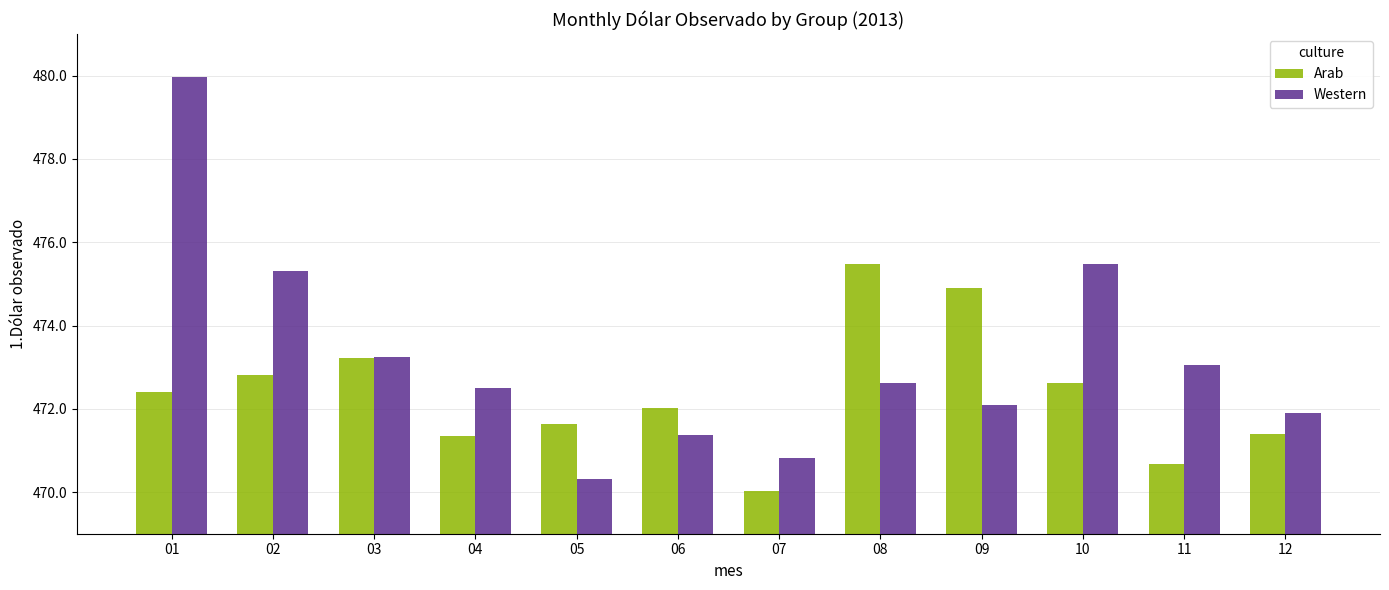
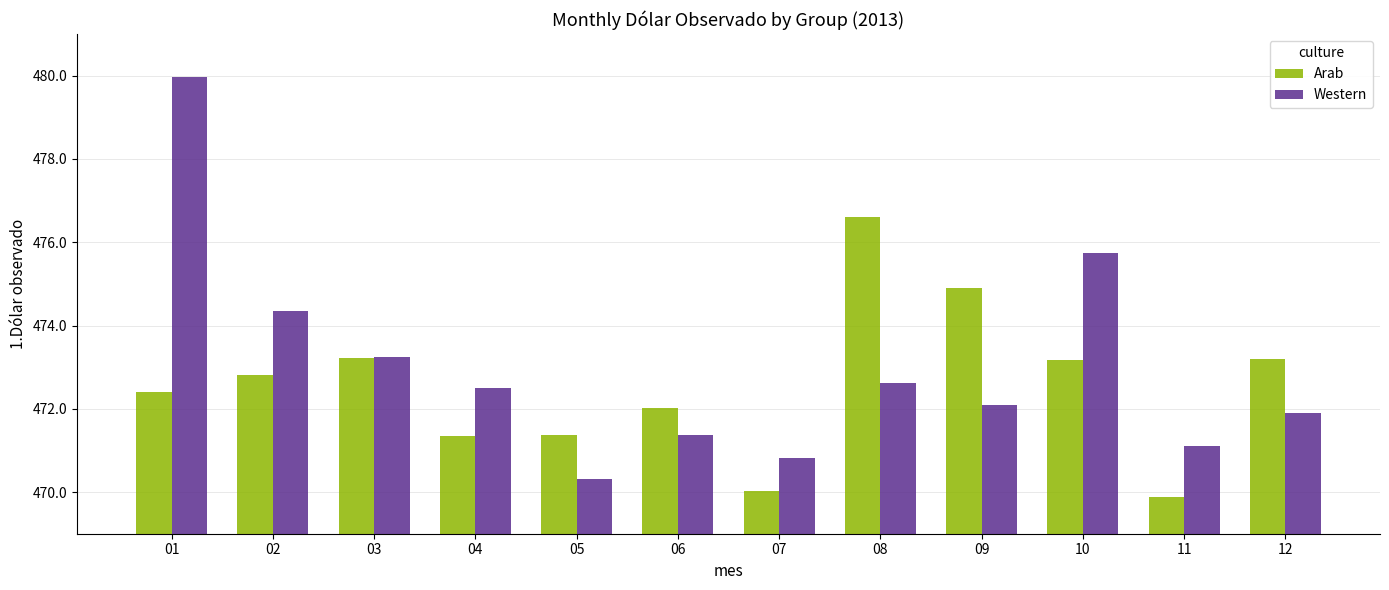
Western, 02: 475.3 -> 474.4
Arab, 05: 471.6 -> 471.4
Arab, 08: 475.5 -> 476.6
Arab, 10: 472.6 -> 473.2
Western, 10: 475.5 -> 475.7
Arab, 11: 470.7 -> 469.9
Western, 11: 473.1 -> 471.1
Arab, 12: 471.4 -> 473.2
